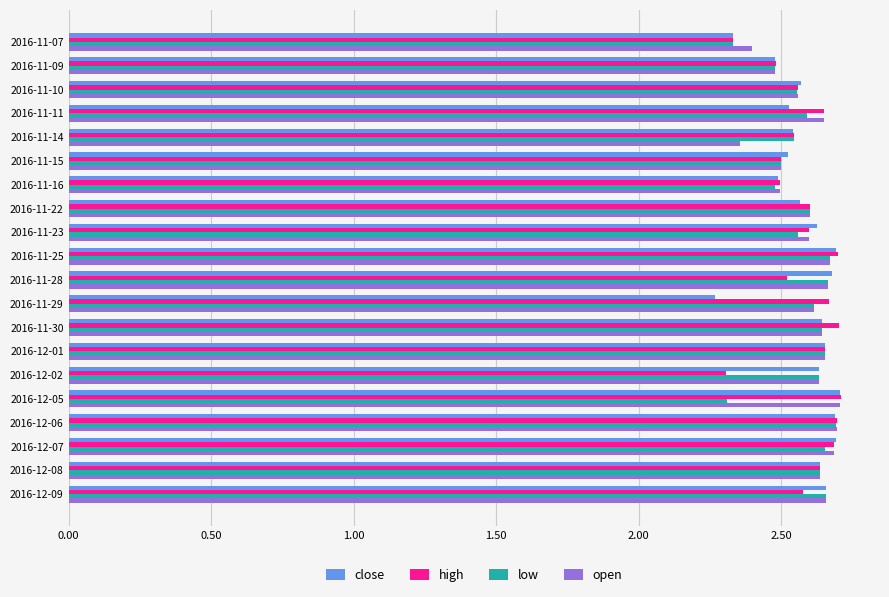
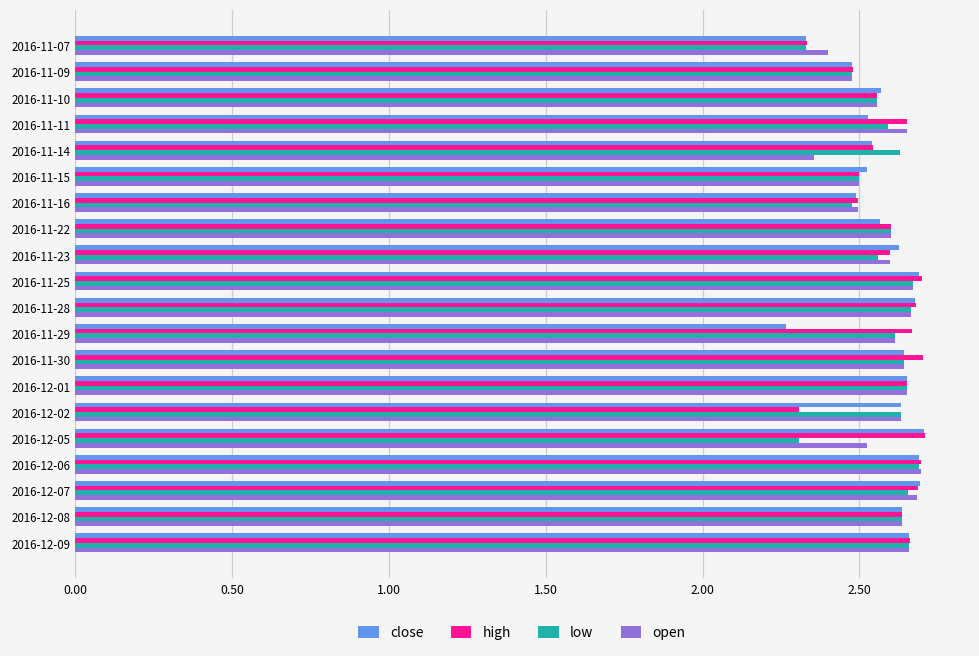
low, 2016-11-14: 2.54 -> 2.63
high, 2016-11-28: 2.52 -> 2.68
open, 2016-12-05: 2.71 -> 2.52
high, 2016-12-09: 2.58 -> 2.66
